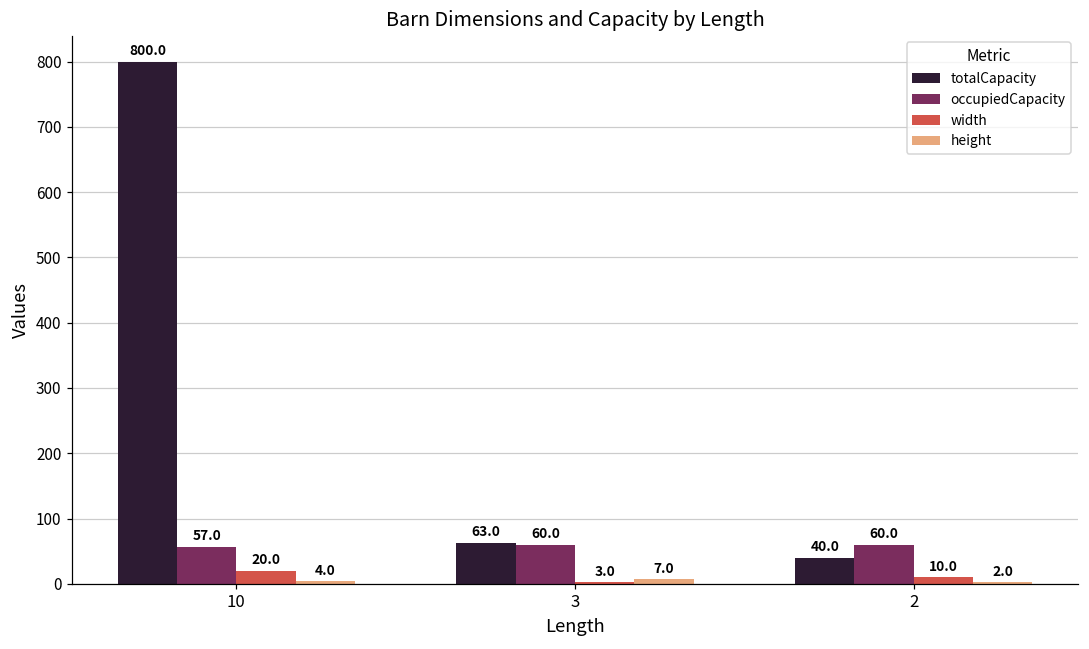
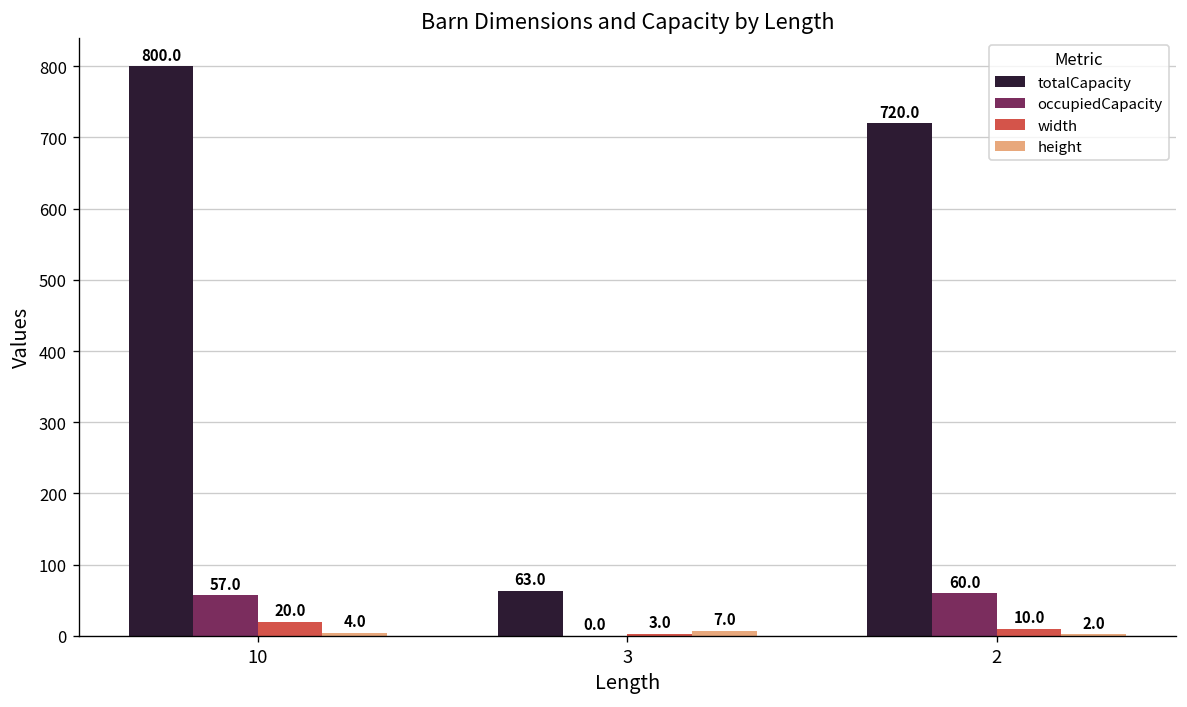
occupiedCapacity, 3: 60.0 -> 0.0
totalCapacity, 2: 40.0 -> 720.0
